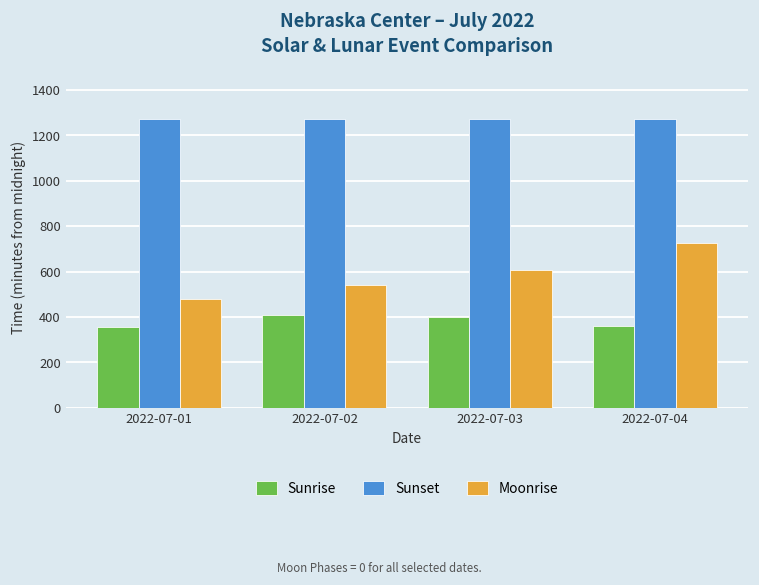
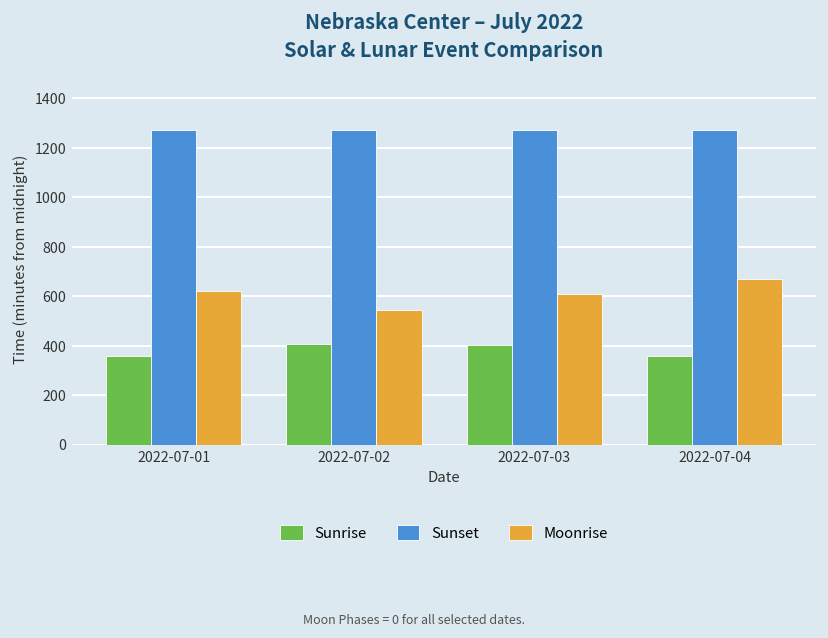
Moonrise, 2022-07-01: 480 -> 620
Moonrise, 2022-07-04: 720 -> 670
